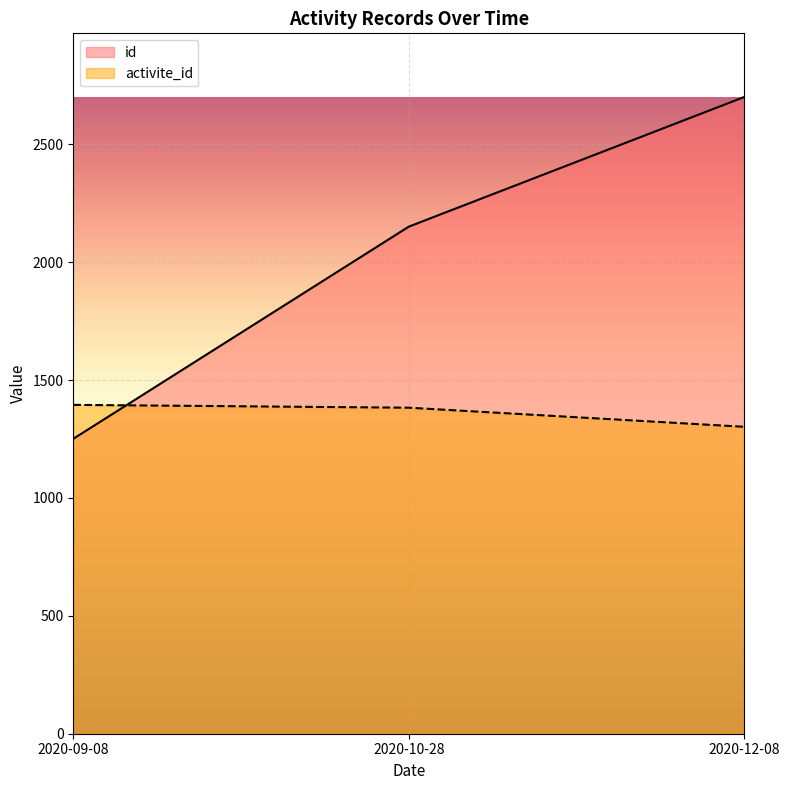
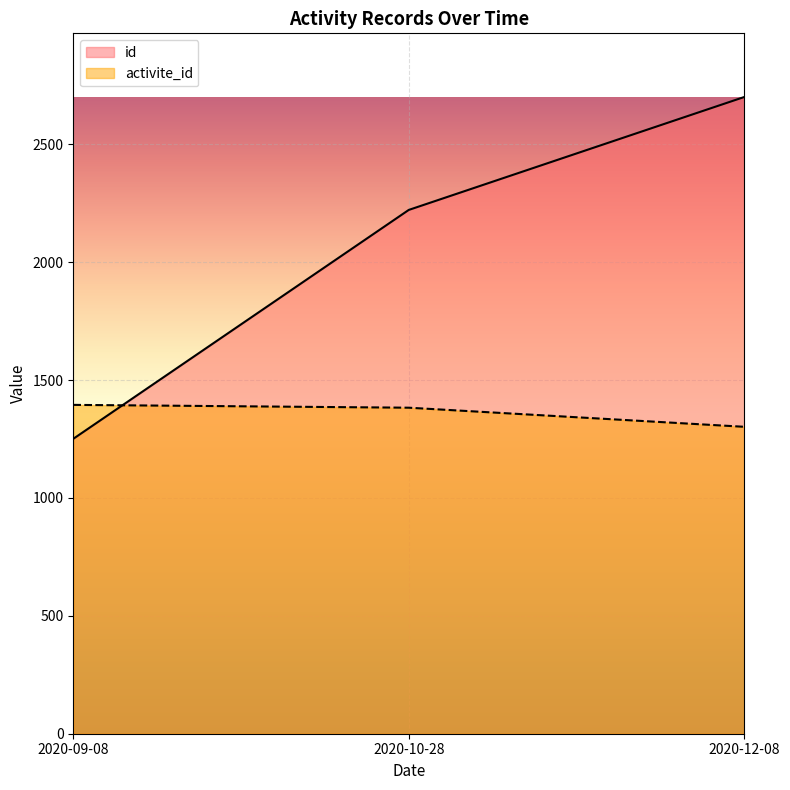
id, 2020-10-28: 2150 -> 2220
